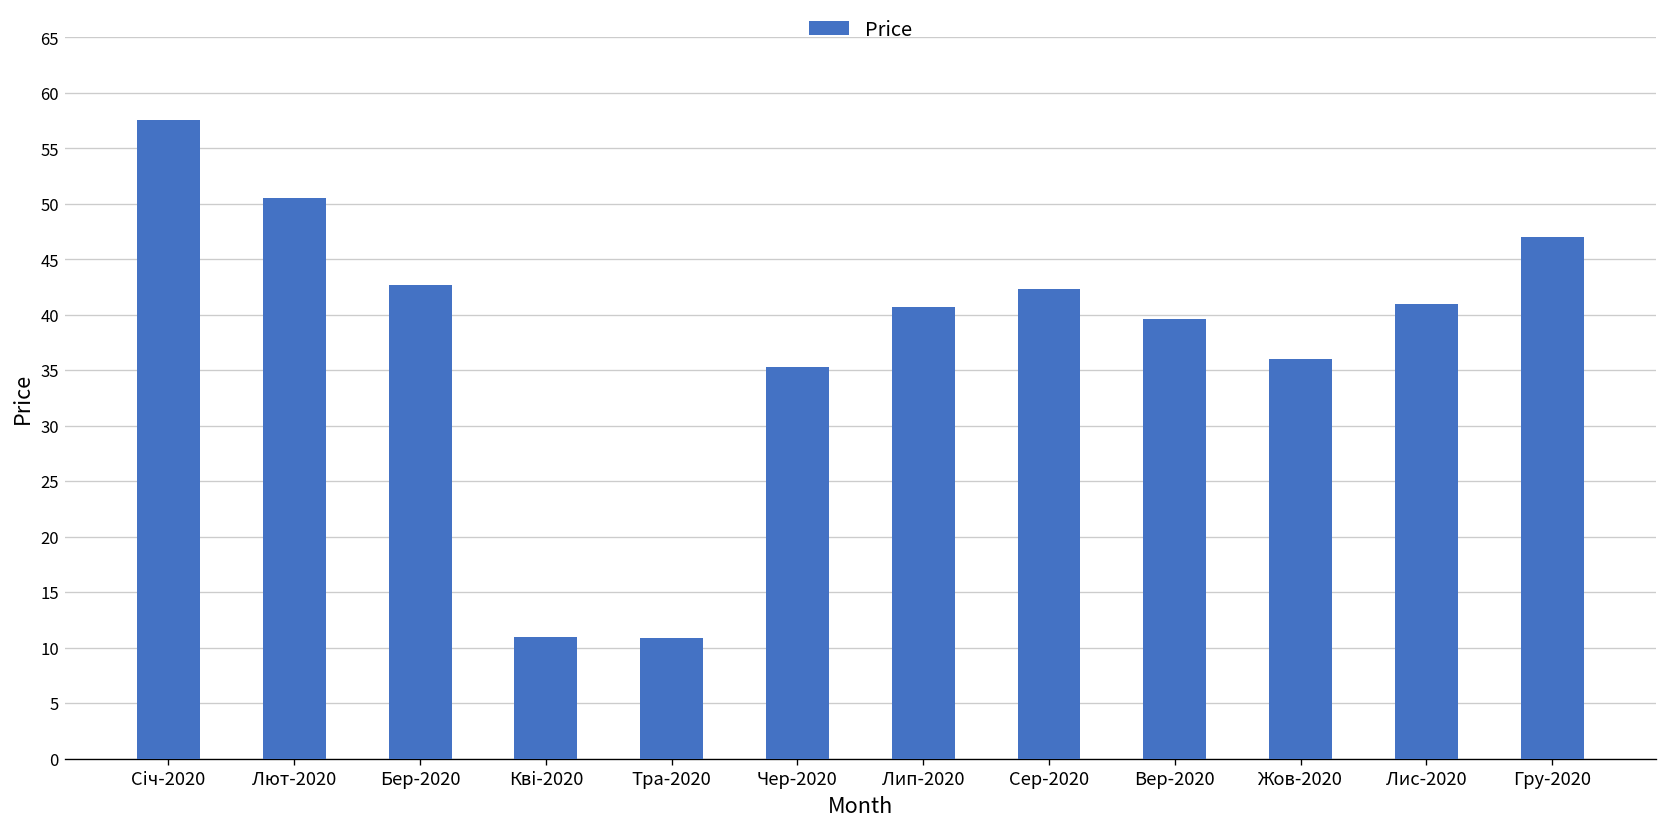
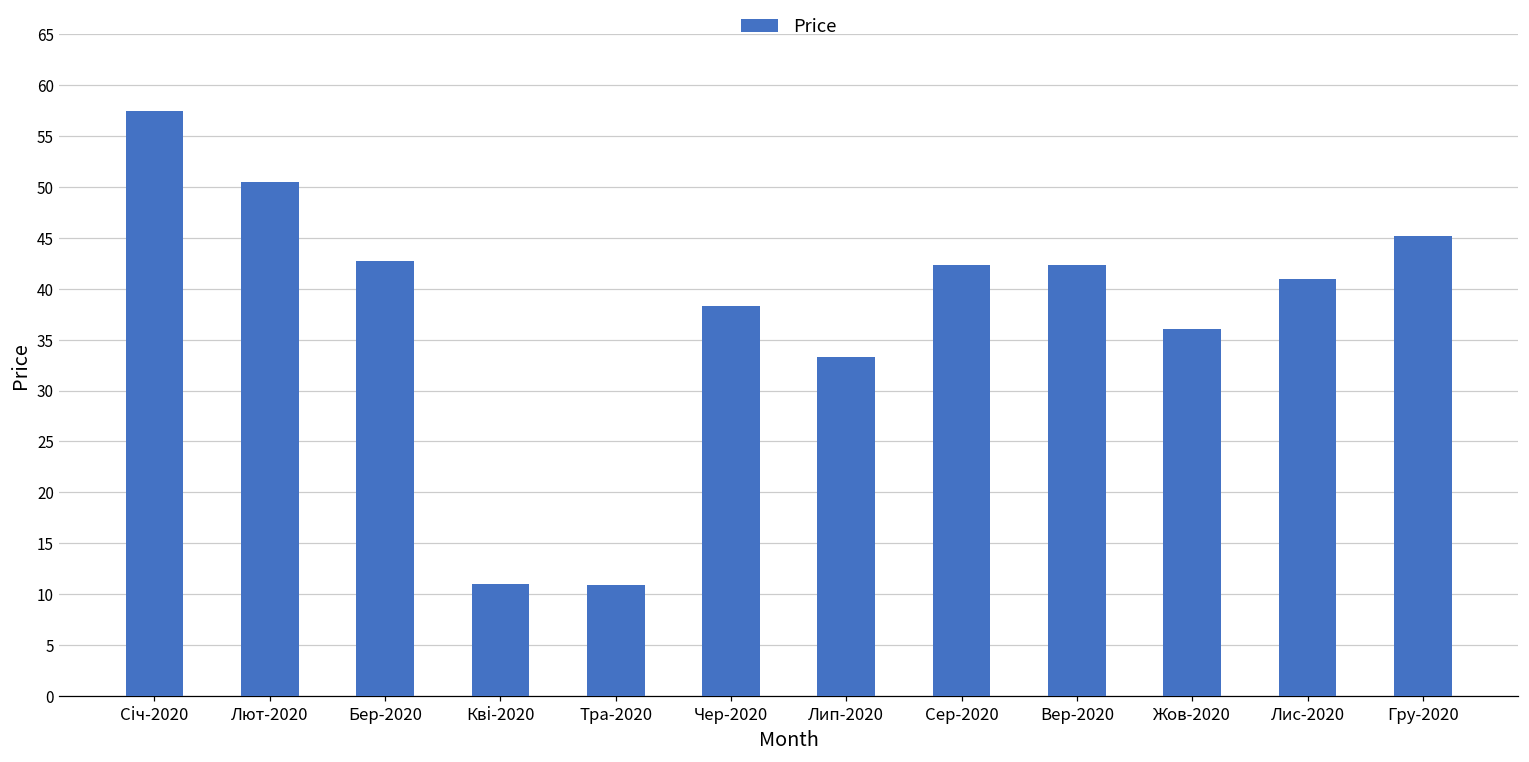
Чер-2020: 35 -> 38
Лип-2020: 41 -> 33
Вер-2020: 40 -> 42
Гру-2020: 47 -> 45
